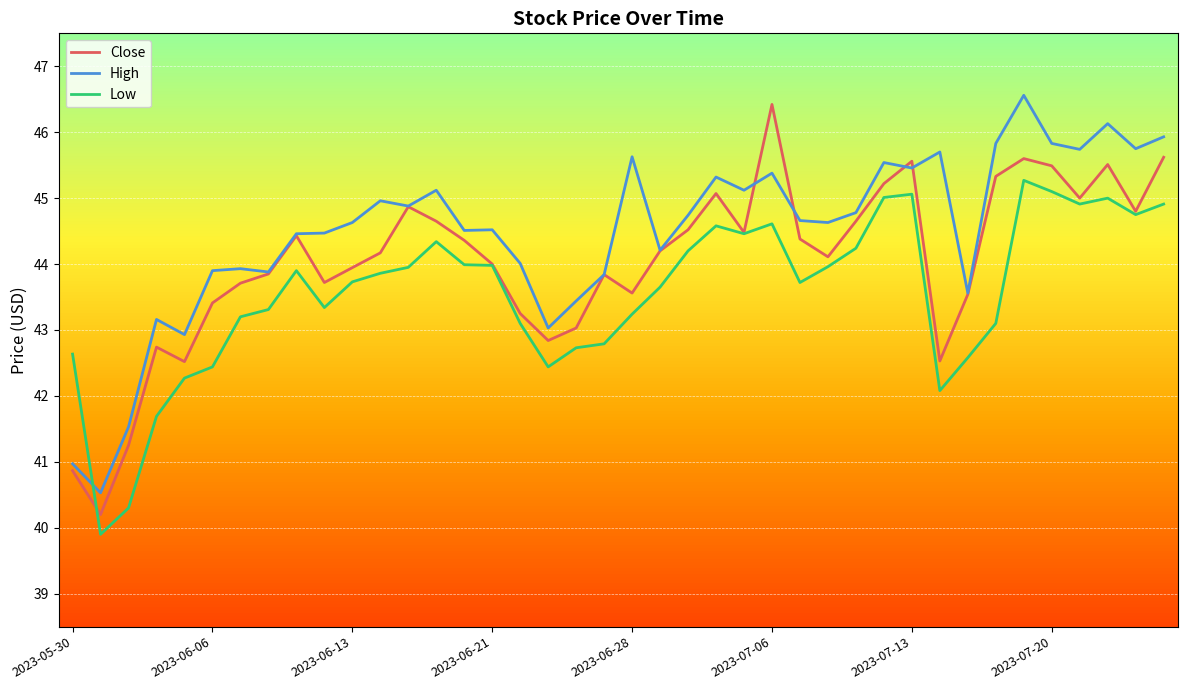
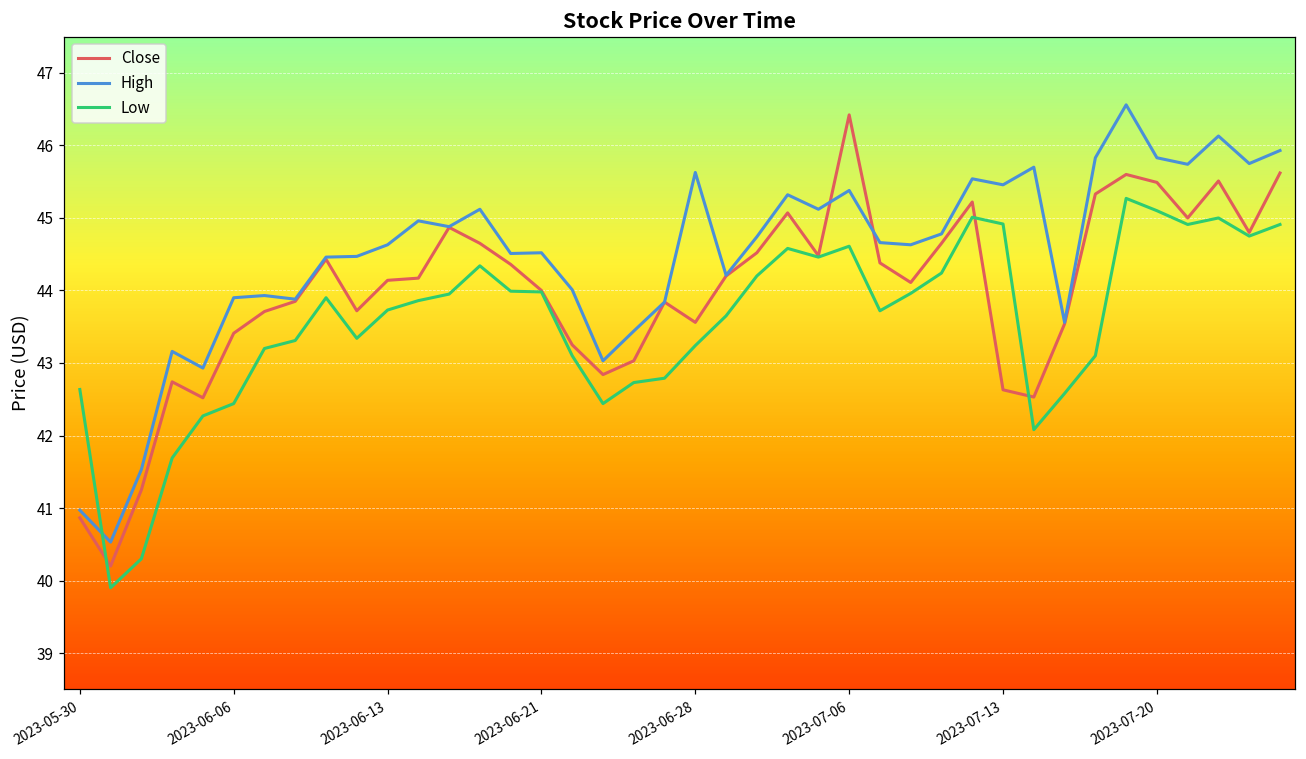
Close, 2023-06-13: 43.9 -> 44.1
Close, 2023-07-13: 45.6 -> 42.6
Low, 2023-07-13: 45.1 -> 44.9
